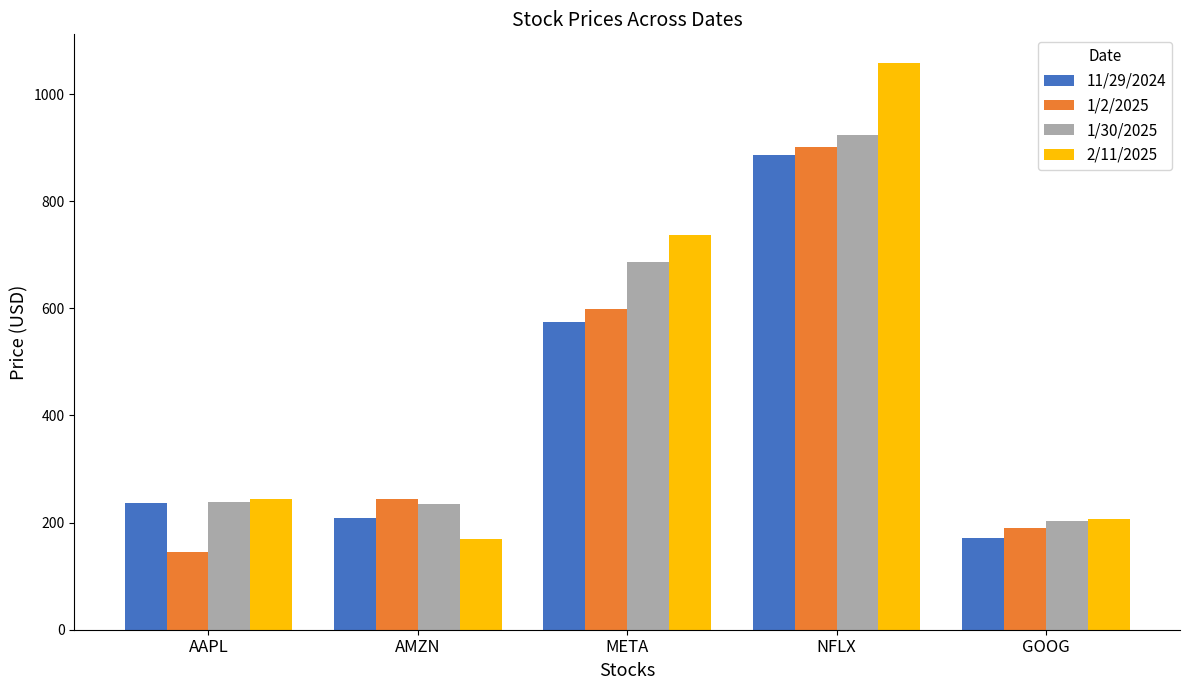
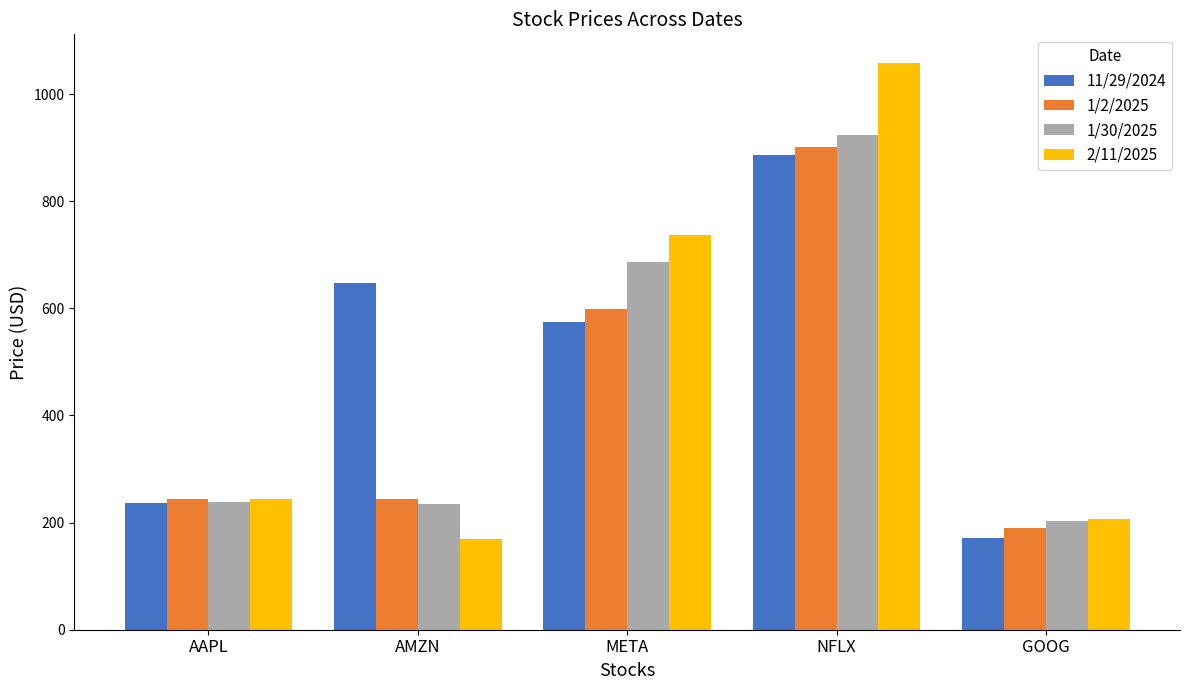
1/2/2025, AAPL: 140 -> 240
11/29/2024, AMZN: 210 -> 650
